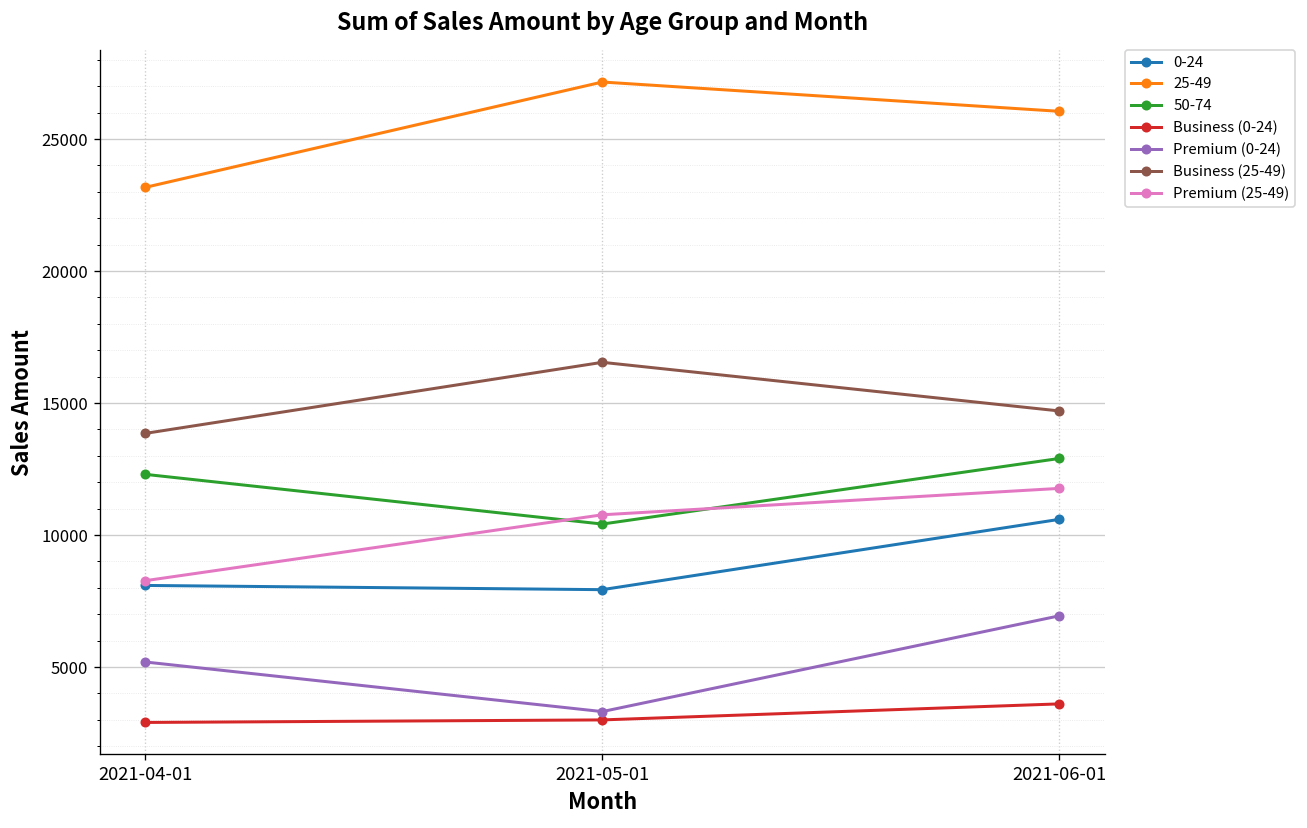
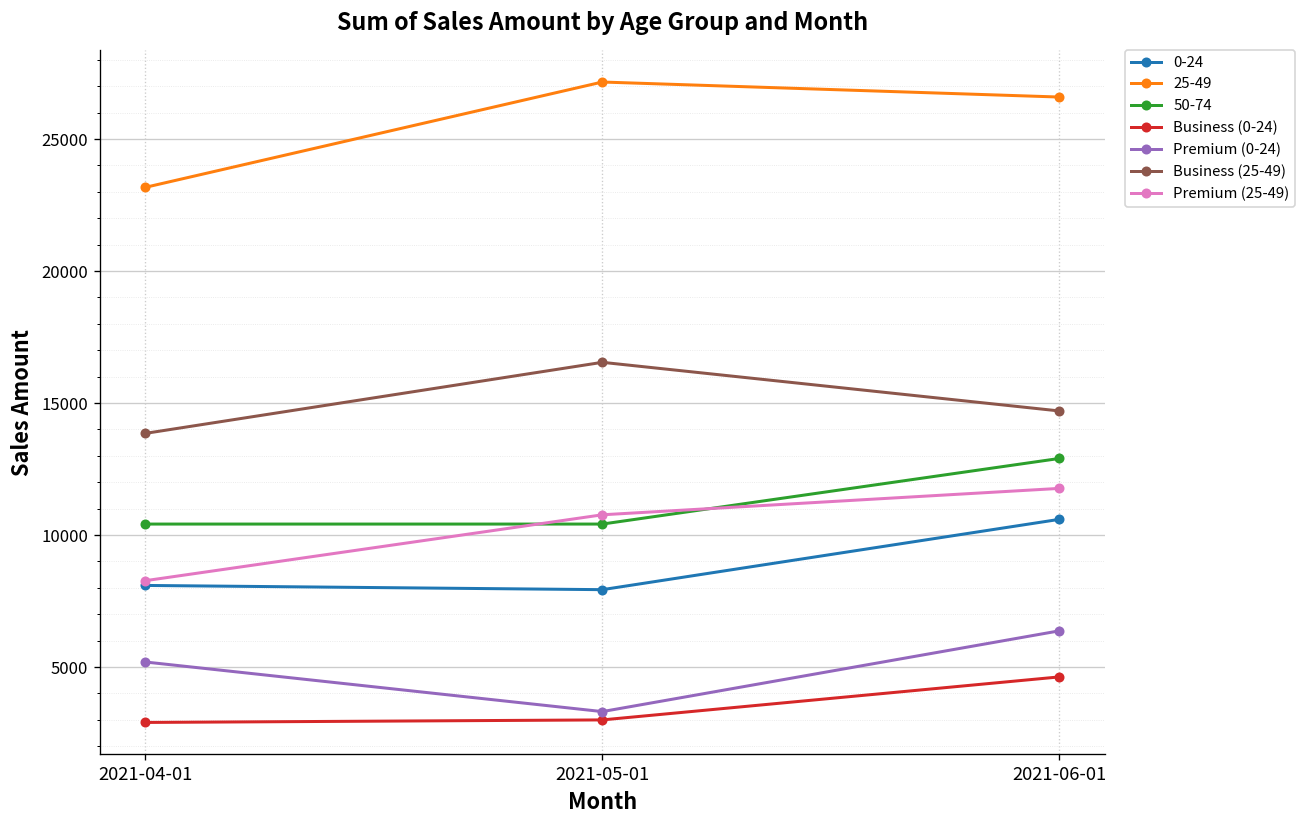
50-74, 2021-04-01: 12300 -> 10400
25-49, 2021-06-01: 26100 -> 26600
Business (0-24), 2021-06-01: 3600 -> 4600
Premium (0-24), 2021-06-01: 6900 -> 6400
